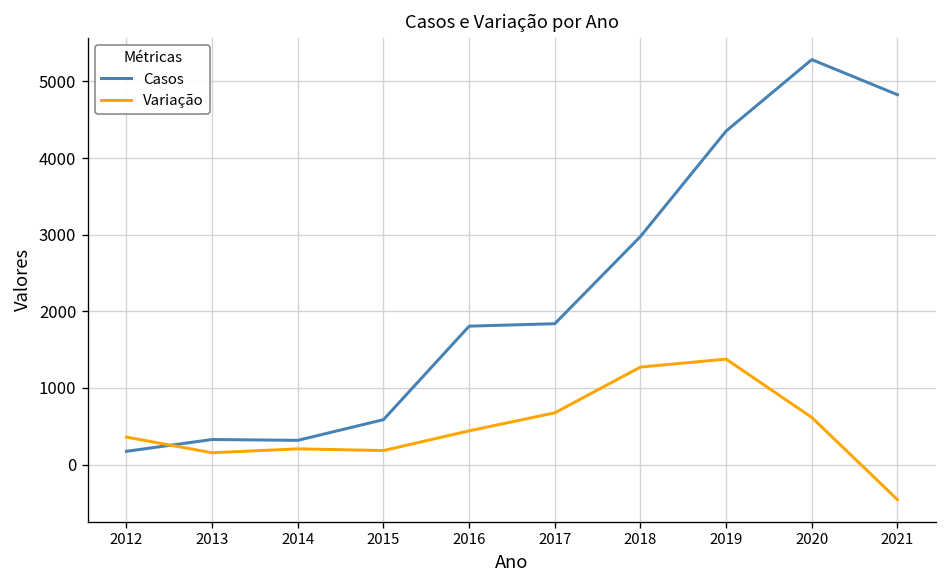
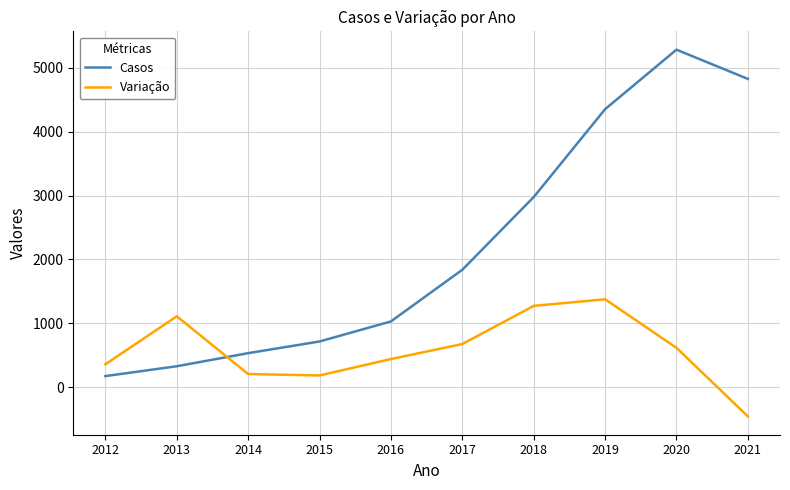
Variação, 2013: 200 -> 1100
Casos, 2014: 300 -> 500
Casos, 2015: 600 -> 700
Casos, 2016: 1800 -> 1000
